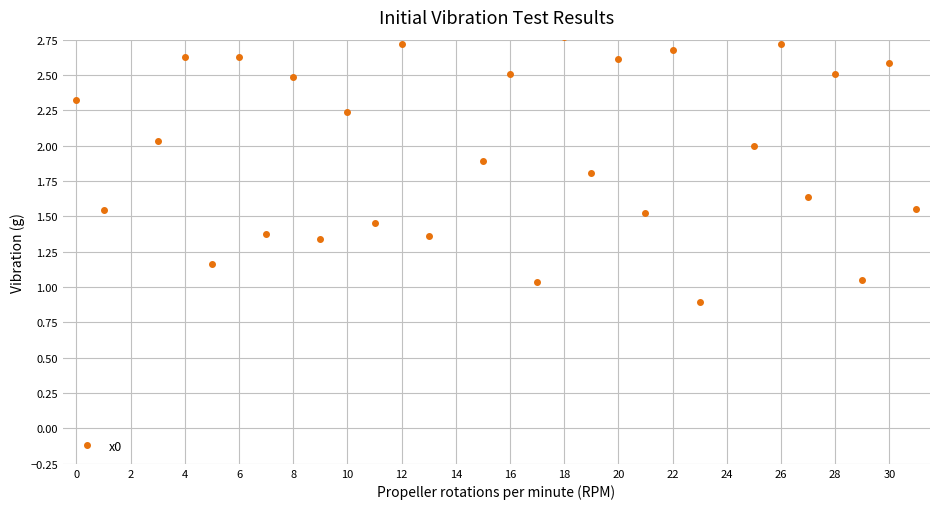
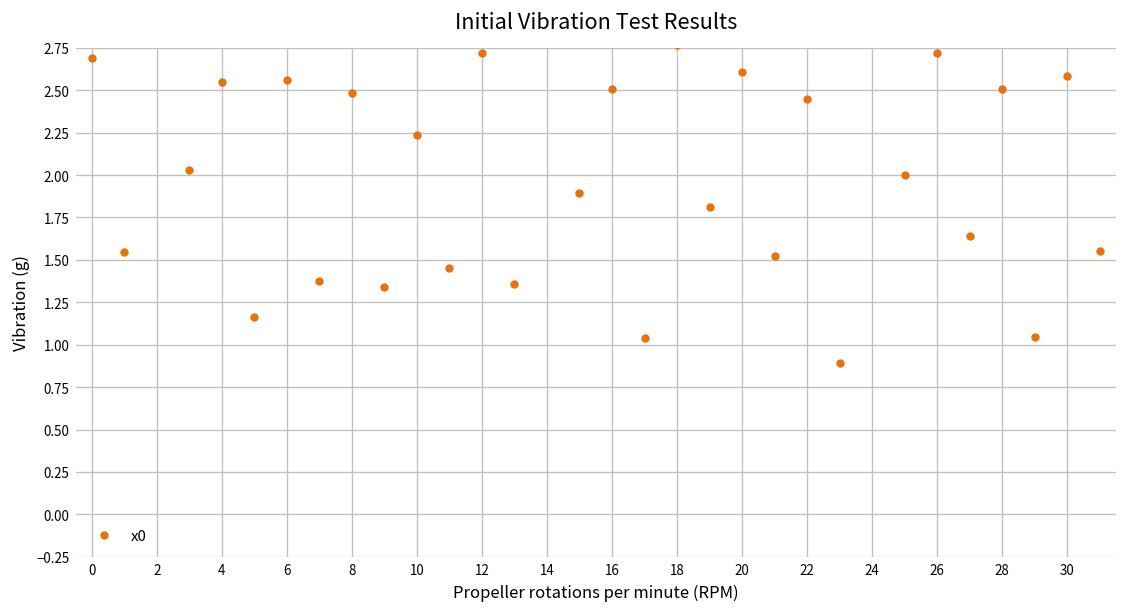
0: 2.32 -> 2.69
4: 2.63 -> 2.55
6: 2.63 -> 2.56
22: 2.67 -> 2.45
